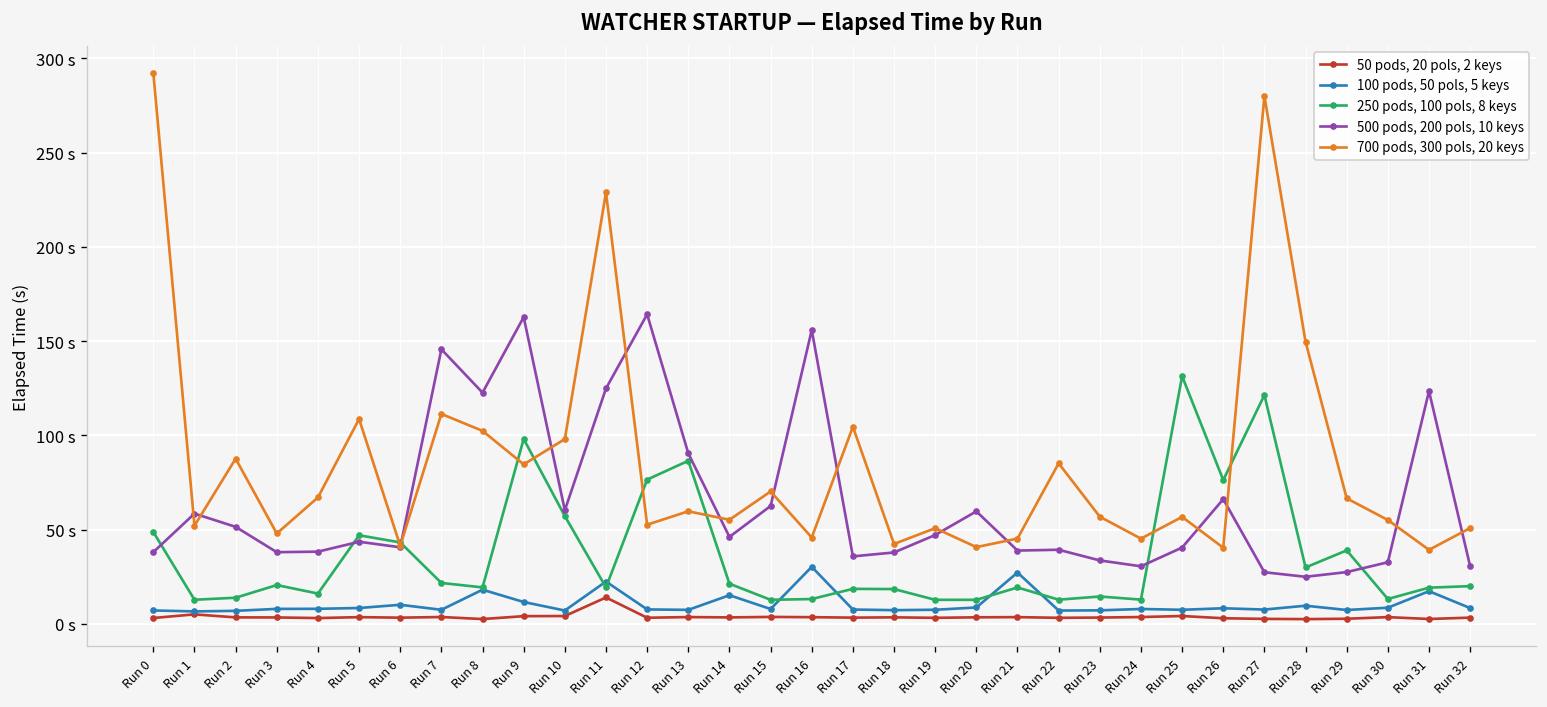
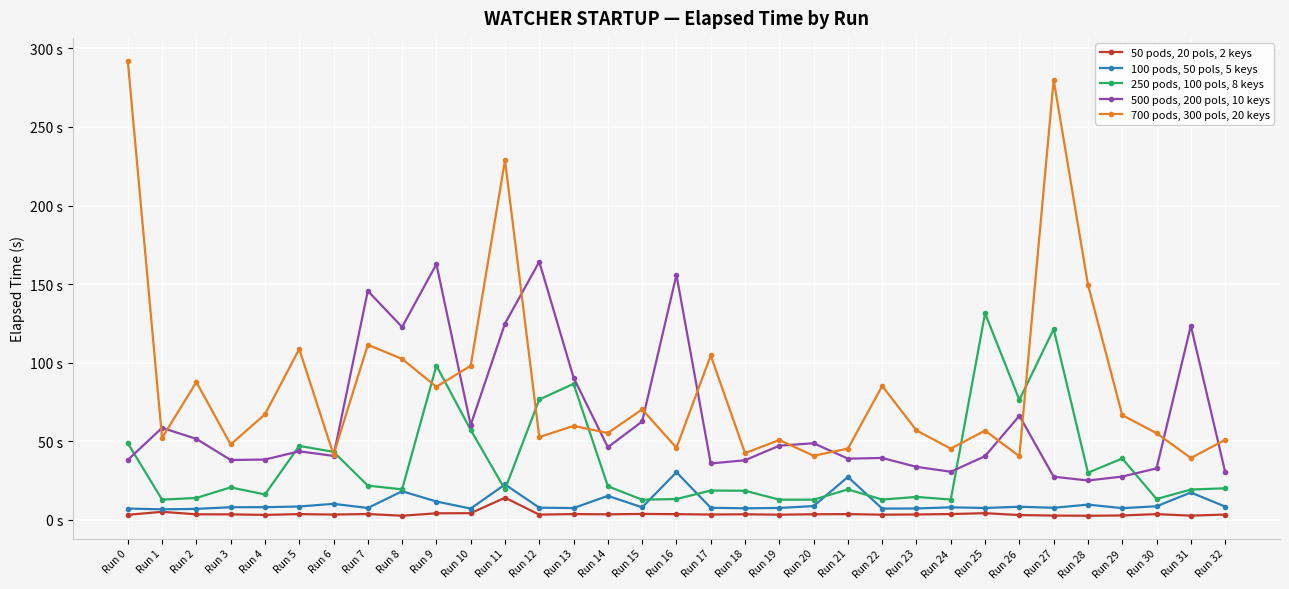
500 pods, 200 pols, 10 keys, Run 20: 60 s -> 49 s
